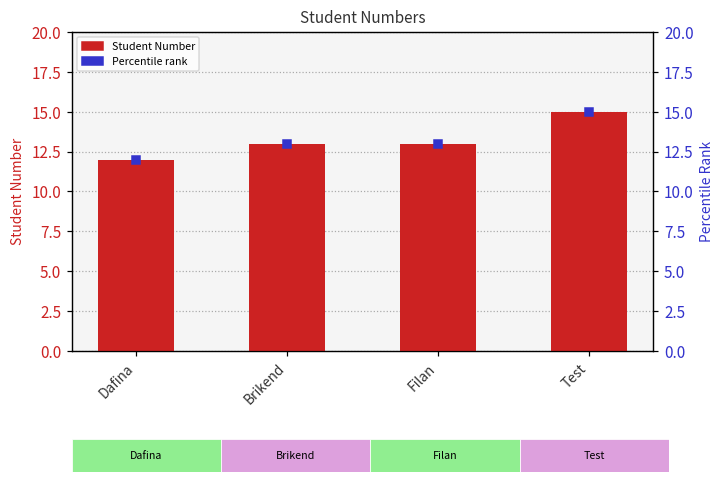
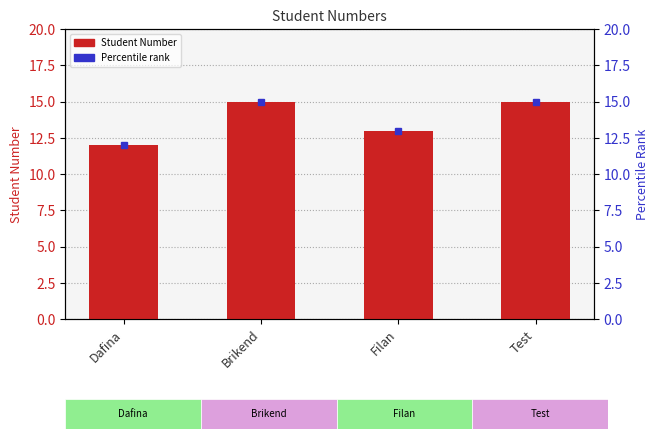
Student Number, Brikend: 13 -> 15
